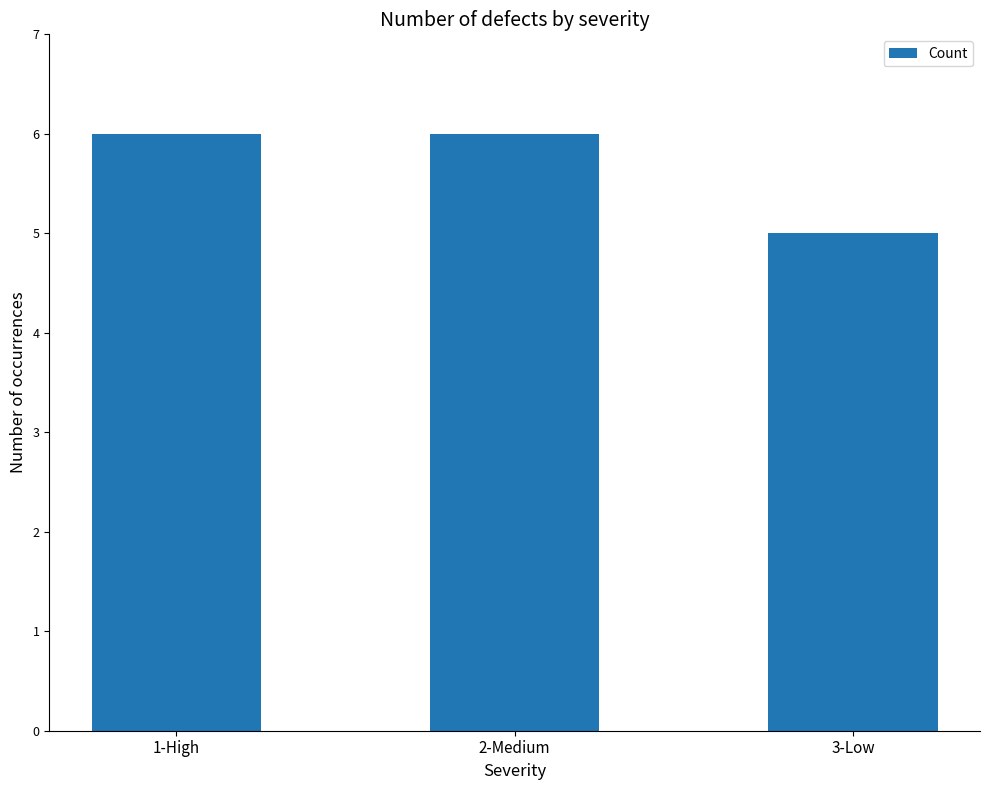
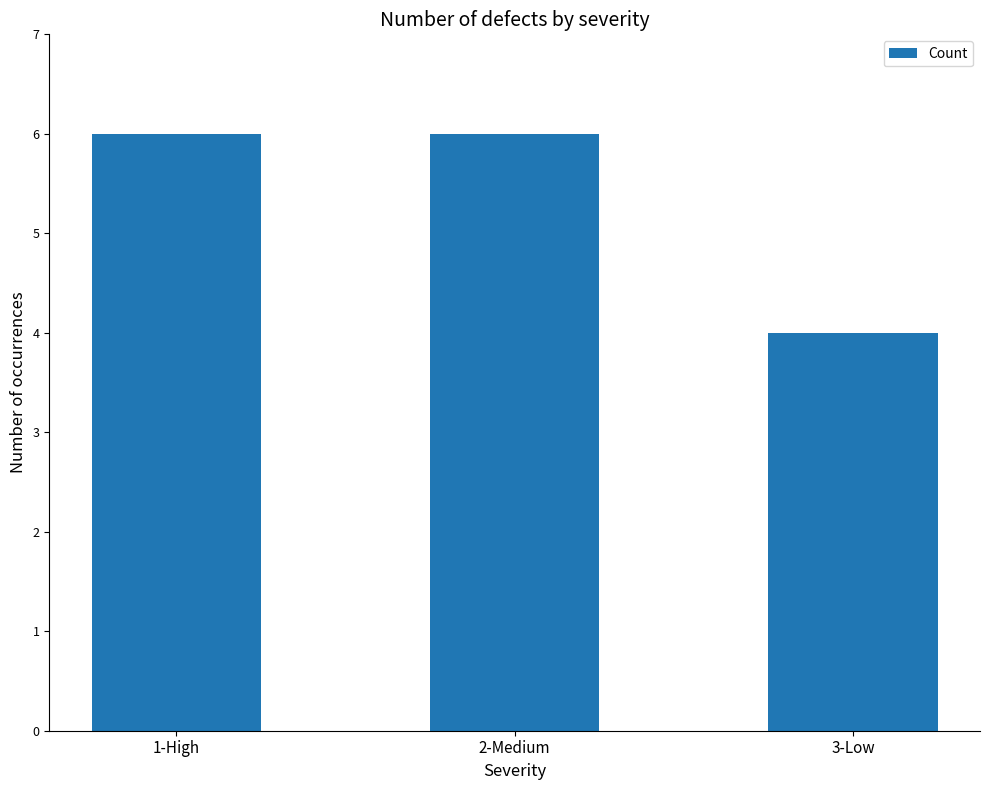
3-Low: 5 -> 4
